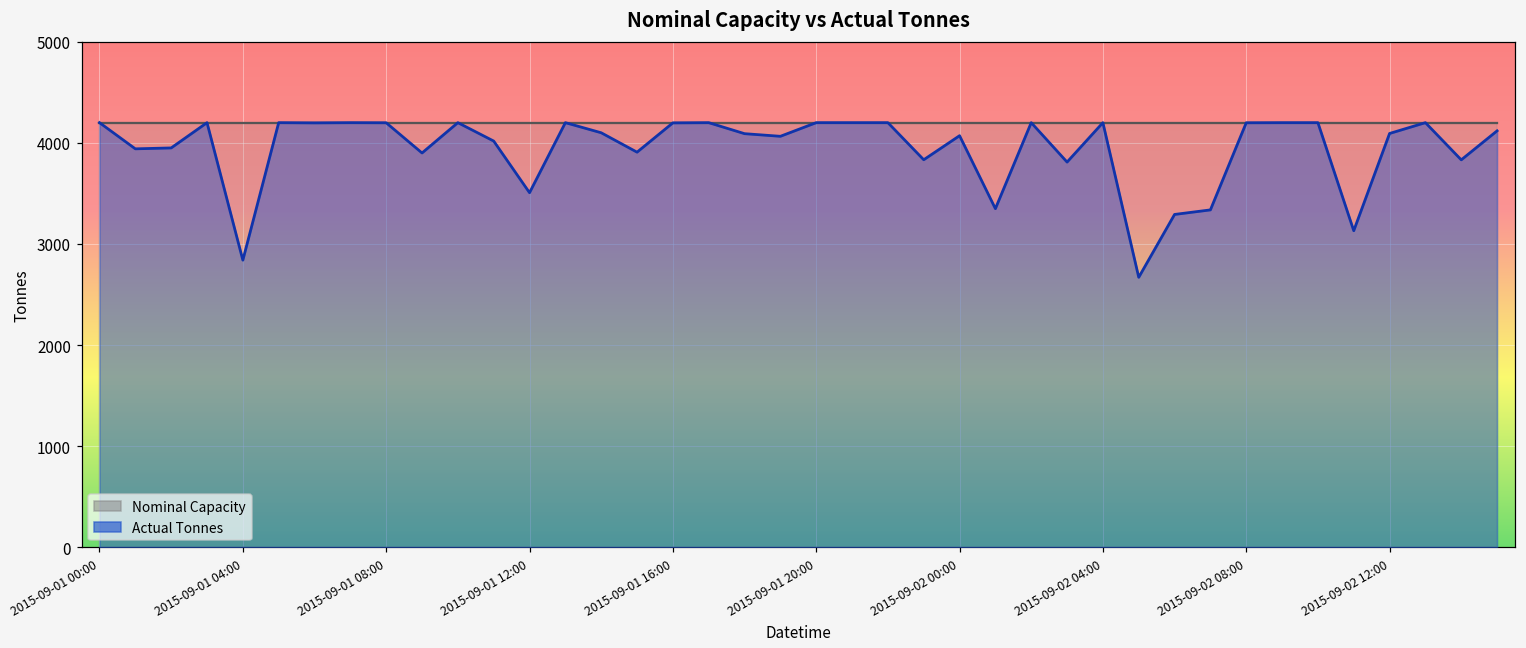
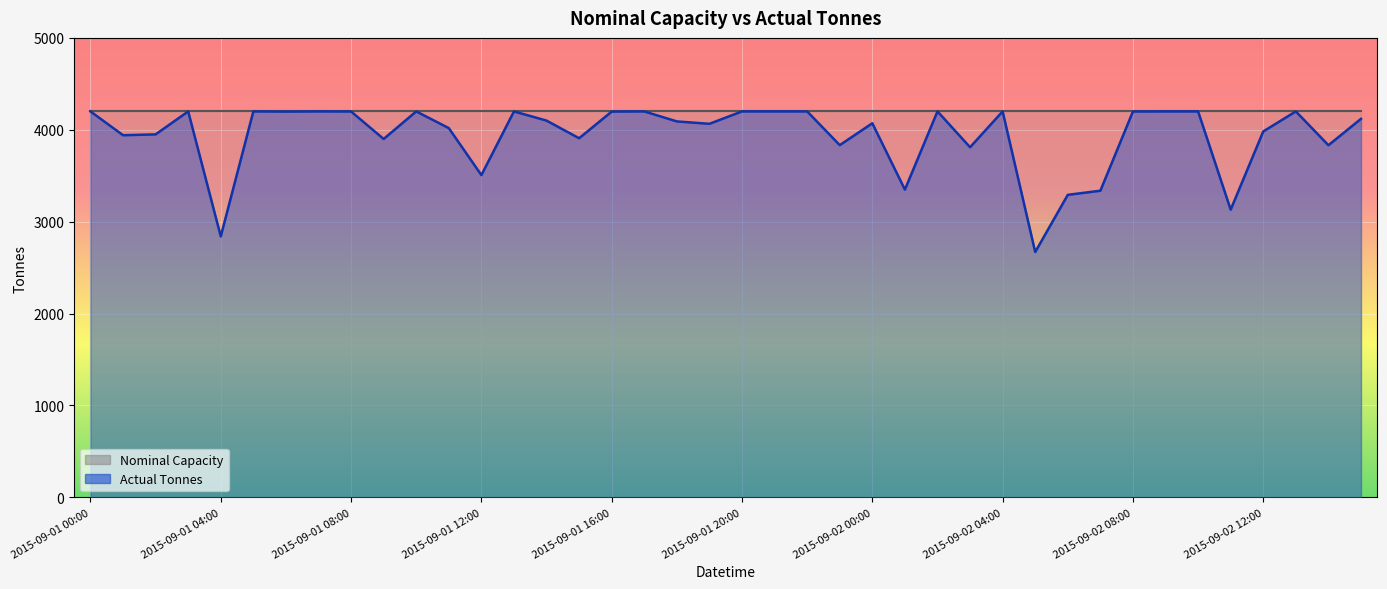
Actual Tonnes, 2015-09-02 12:00: 4100 -> 4000
